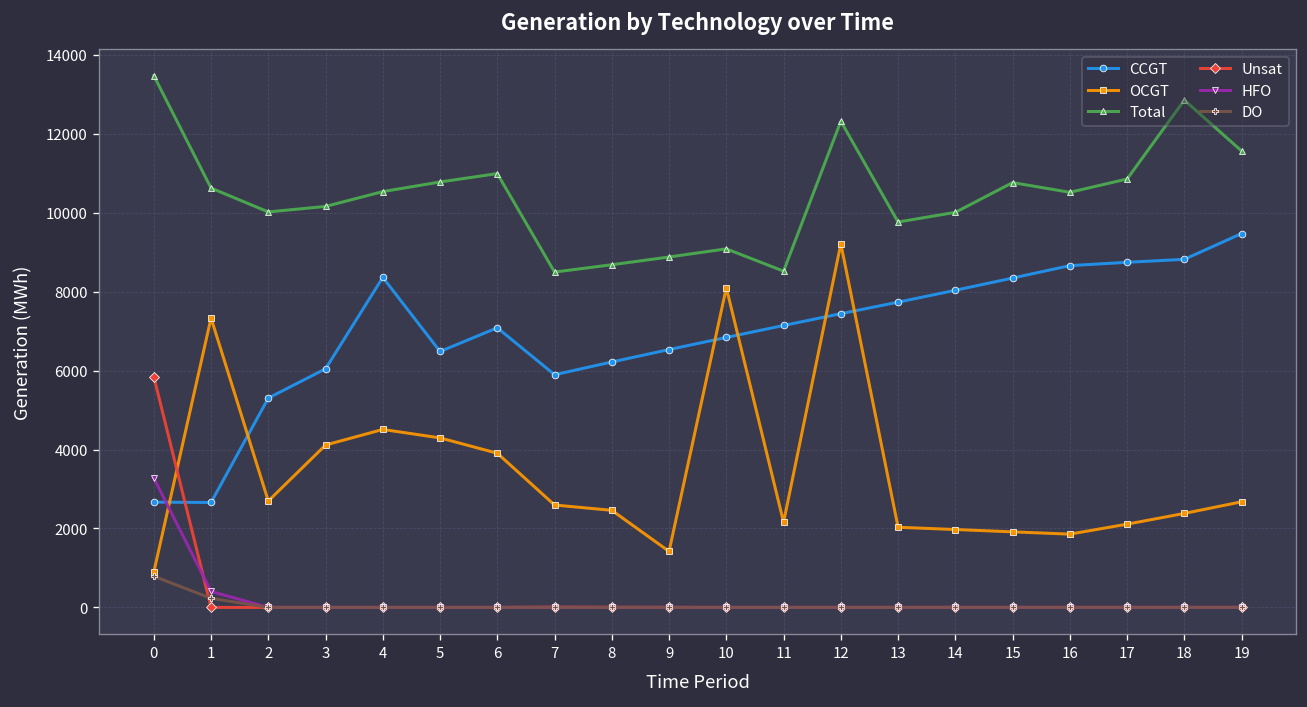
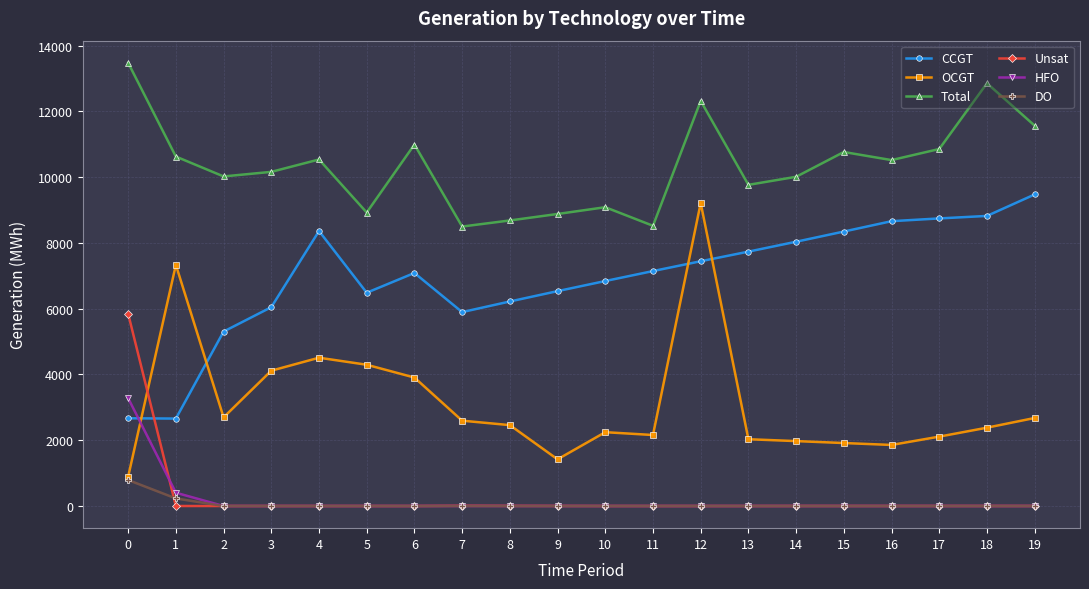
Total, 5: 10800 -> 8900
OCGT, 10: 8100 -> 2200
